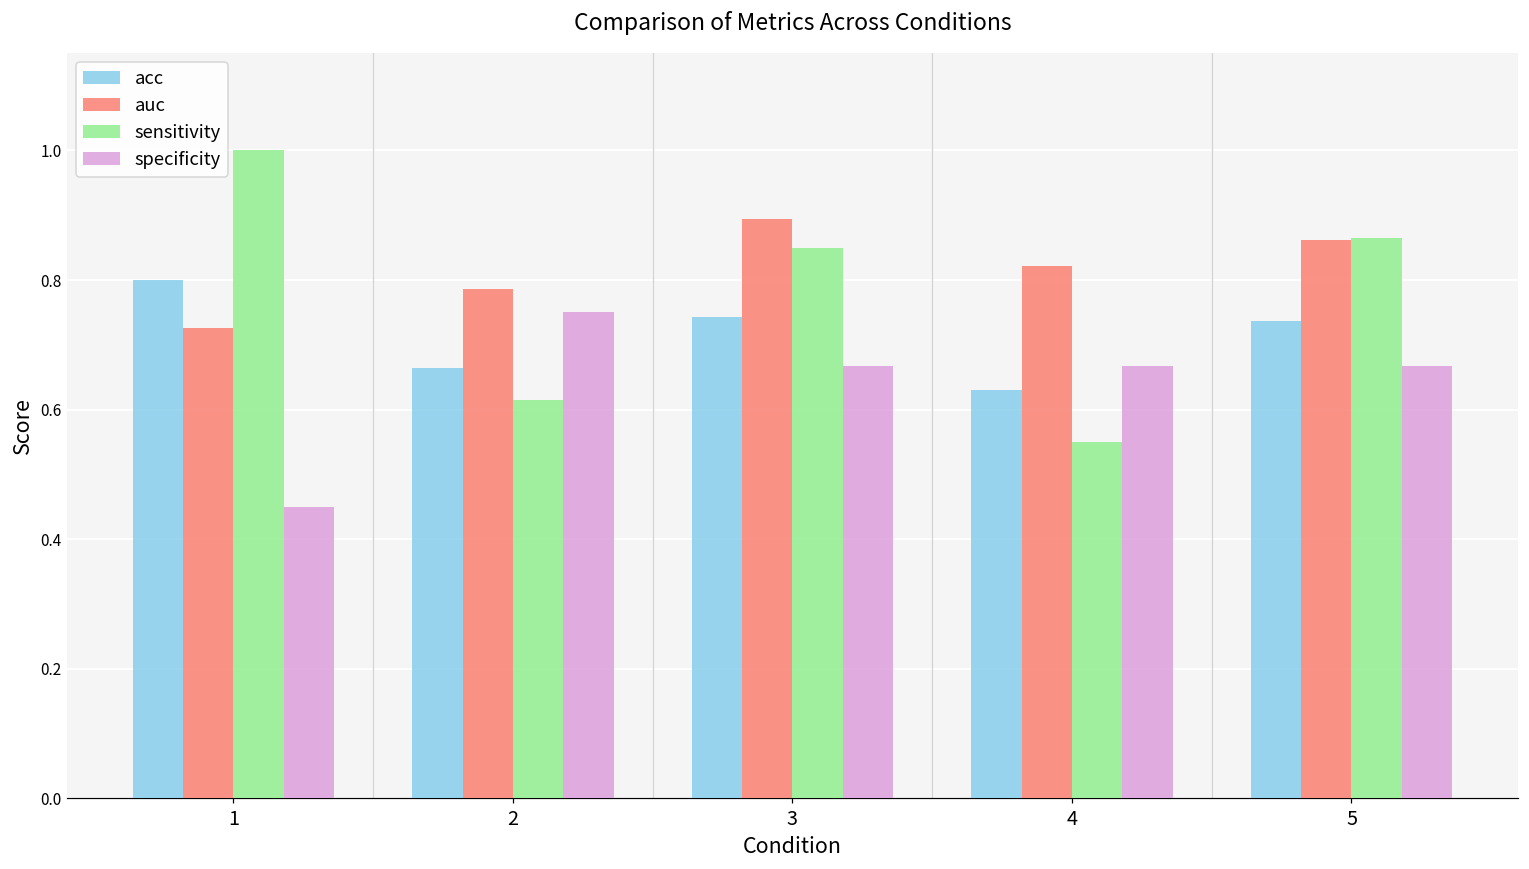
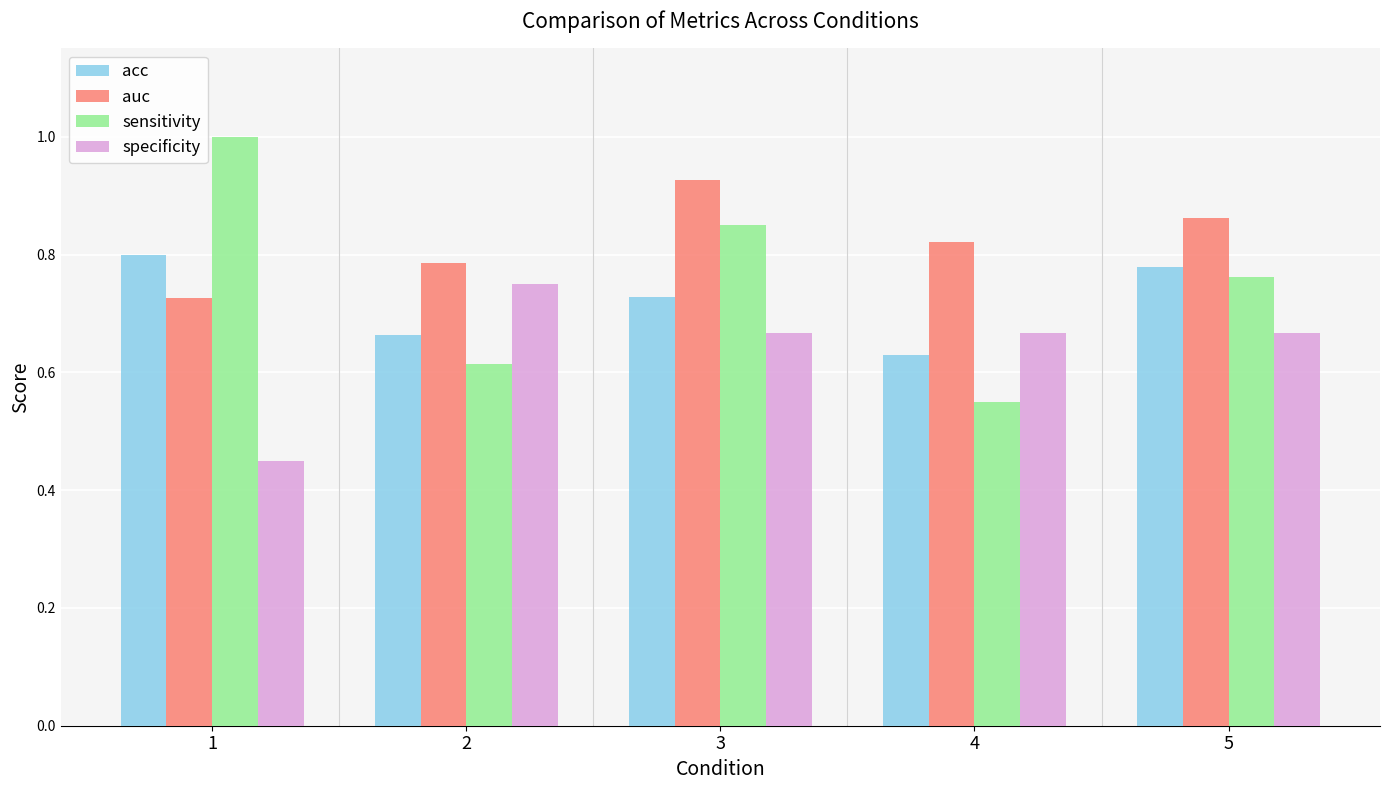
acc, 3: 0.74 -> 0.73
auc, 3: 0.89 -> 0.93
acc, 5: 0.74 -> 0.78
sensitivity, 5: 0.87 -> 0.76
